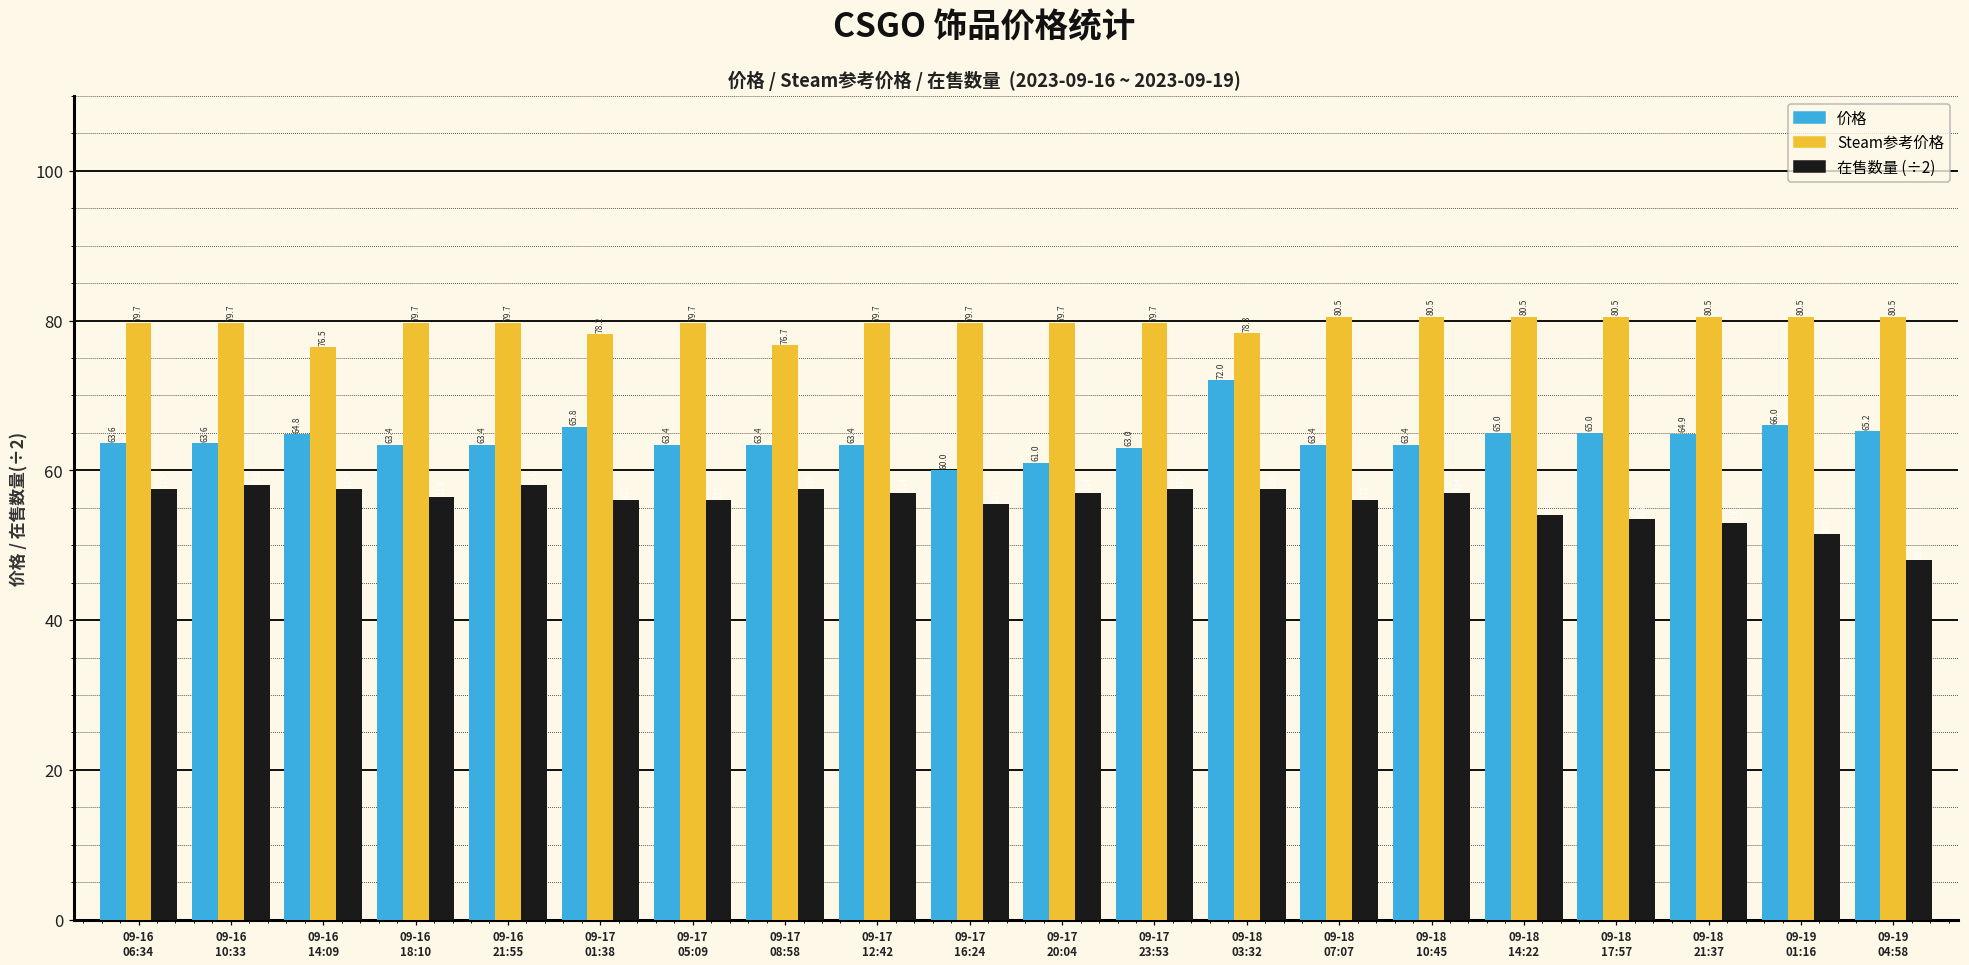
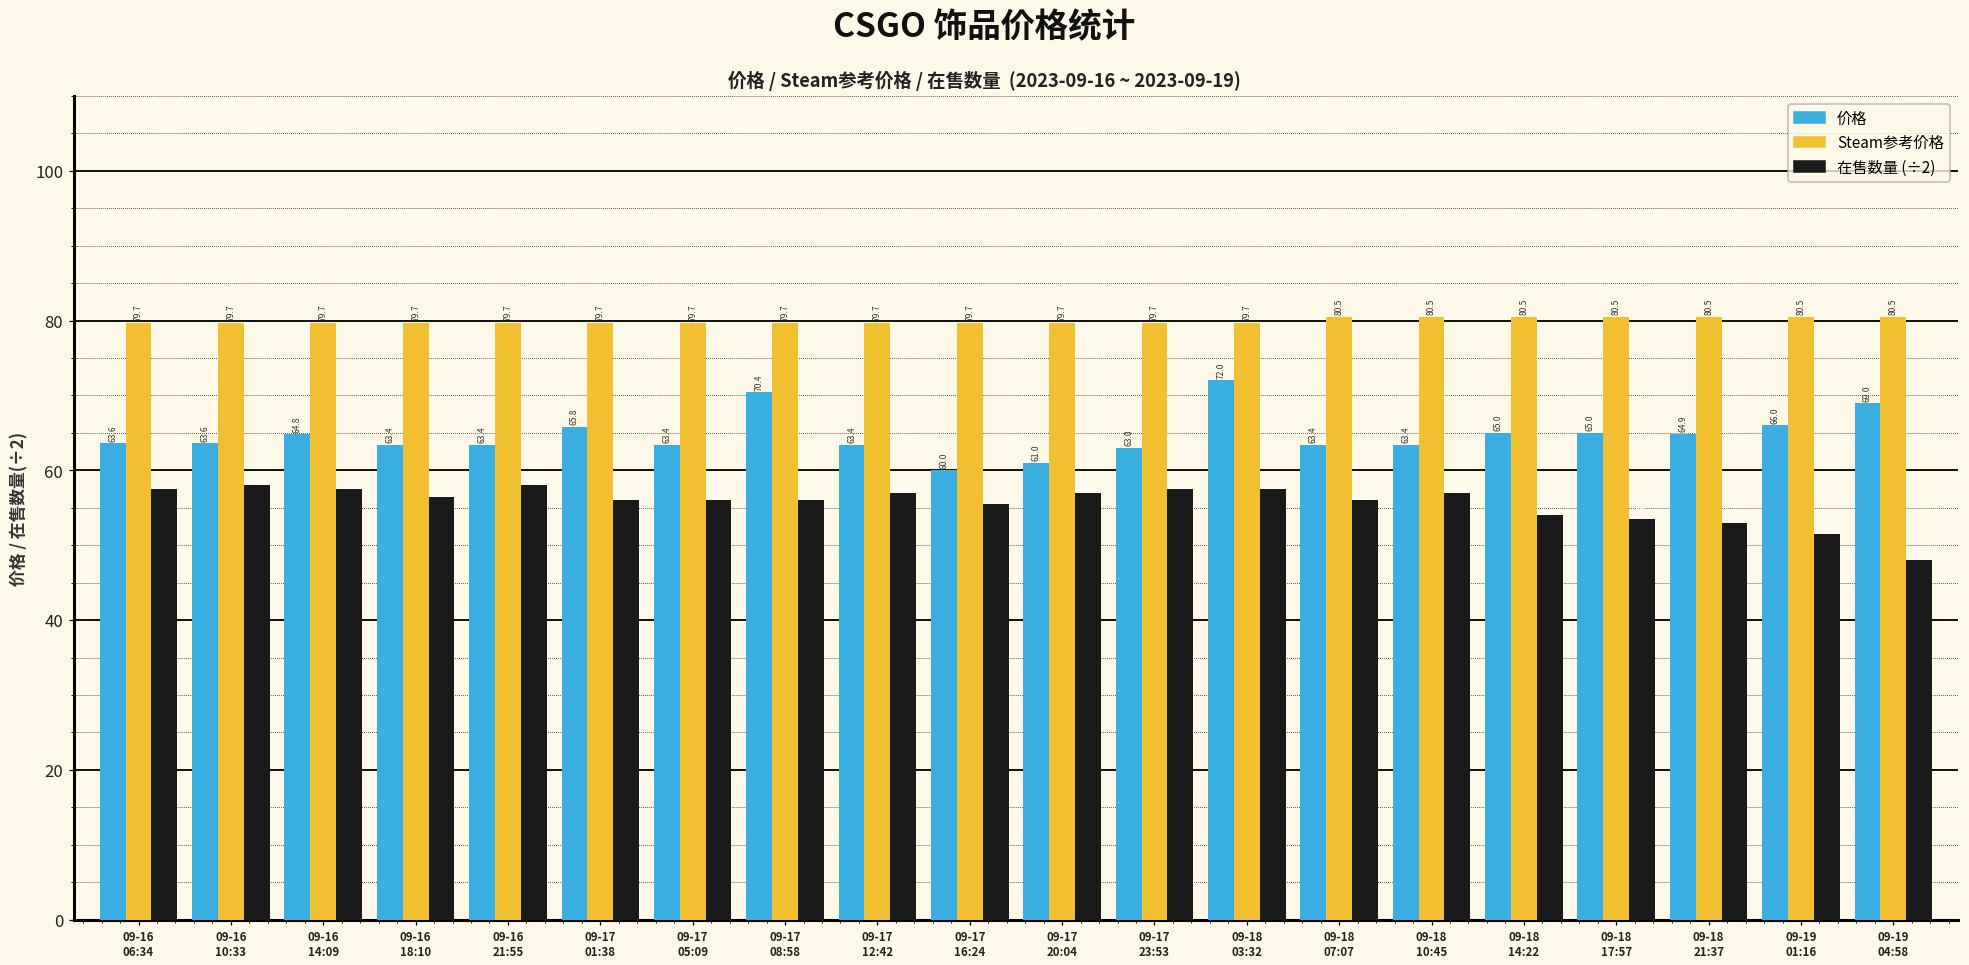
Steam参考价格, 09-16 14:09: 76.5 -> 79.7
Steam参考价格, 09-17 01:38: 78.2 -> 79.7
价格, 09-17 08:58: 63.4 -> 70.4
Steam参考价格, 09-17 08:58: 76.7 -> 79.7
在售数量 (÷2), 09-17 08:58: 58 -> 56
Steam参考价格, 09-18 03:32: 78.3 -> 79.7
价格, 09-19 04:58: 65.2 -> 69.0
